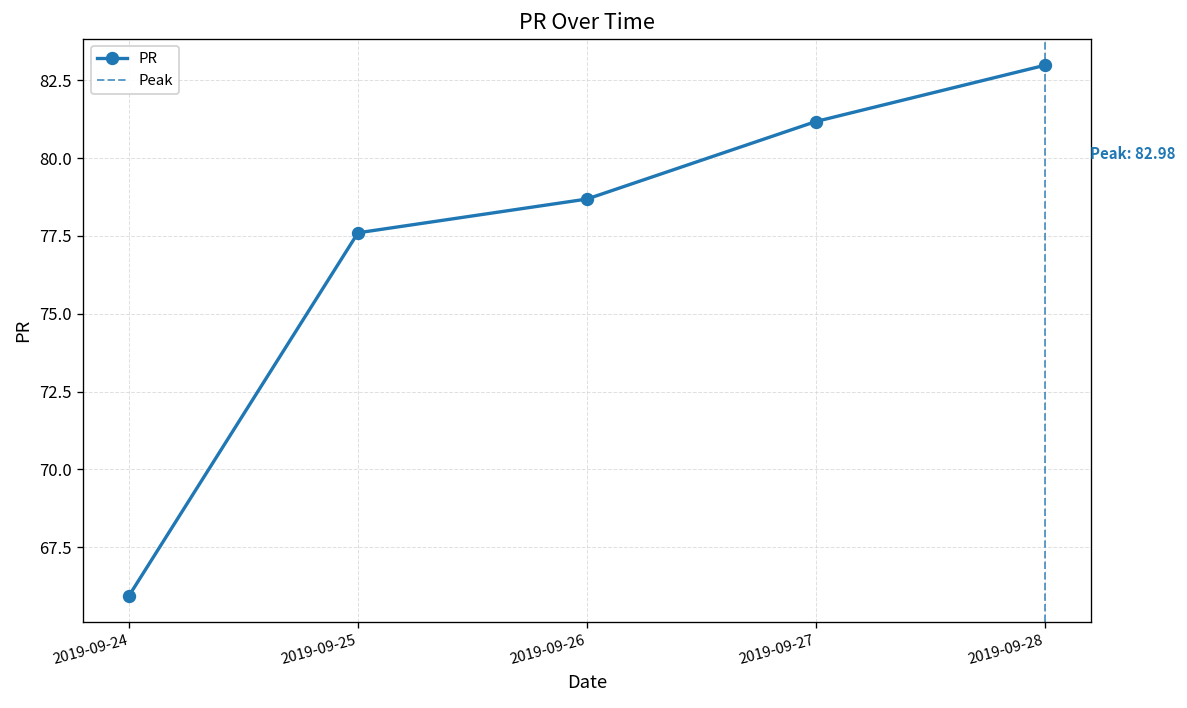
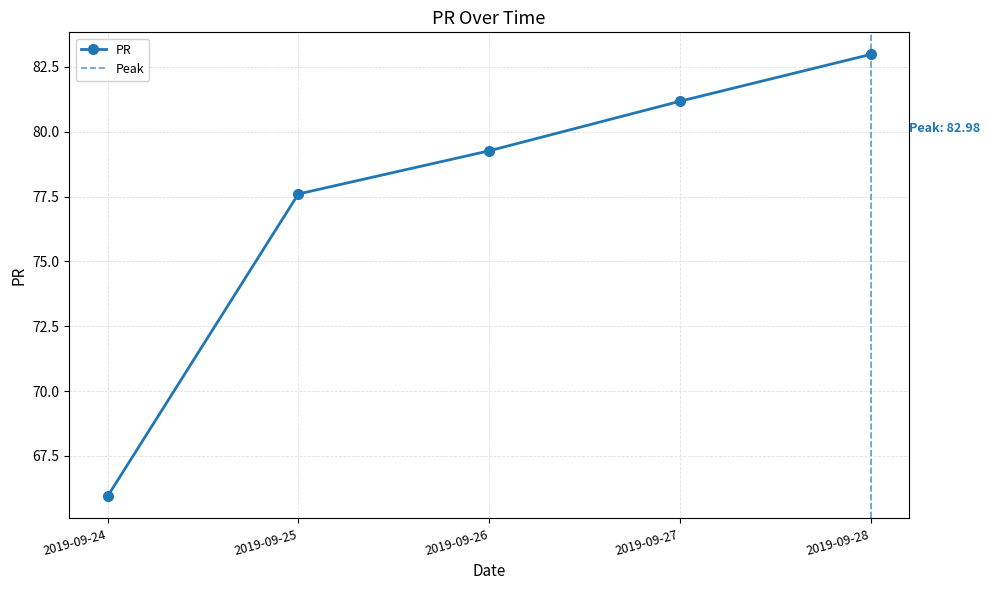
2019-09-26: 78.7 -> 79.3
